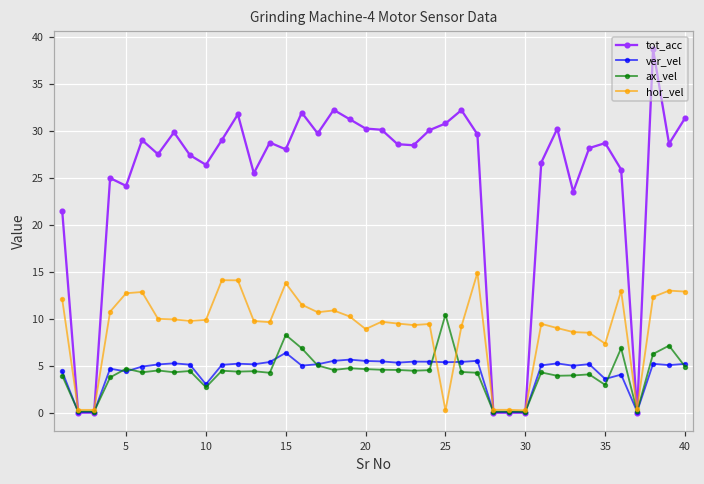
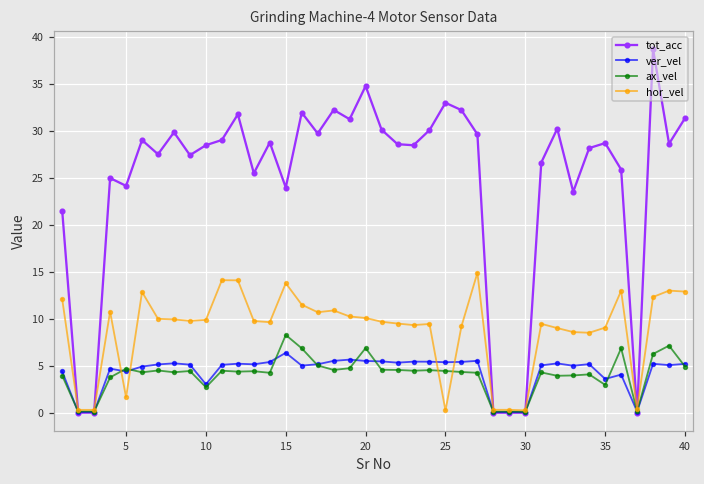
hor_vel, 5: 13 -> 2
tot_acc, 10: 26 -> 28
tot_acc, 15: 28 -> 24
tot_acc, 20: 30 -> 35
ax_vel, 20: 5 -> 7
hor_vel, 20: 9 -> 10
tot_acc, 25: 31 -> 33
ax_vel, 25: 10 -> 4
hor_vel, 35: 7 -> 9
